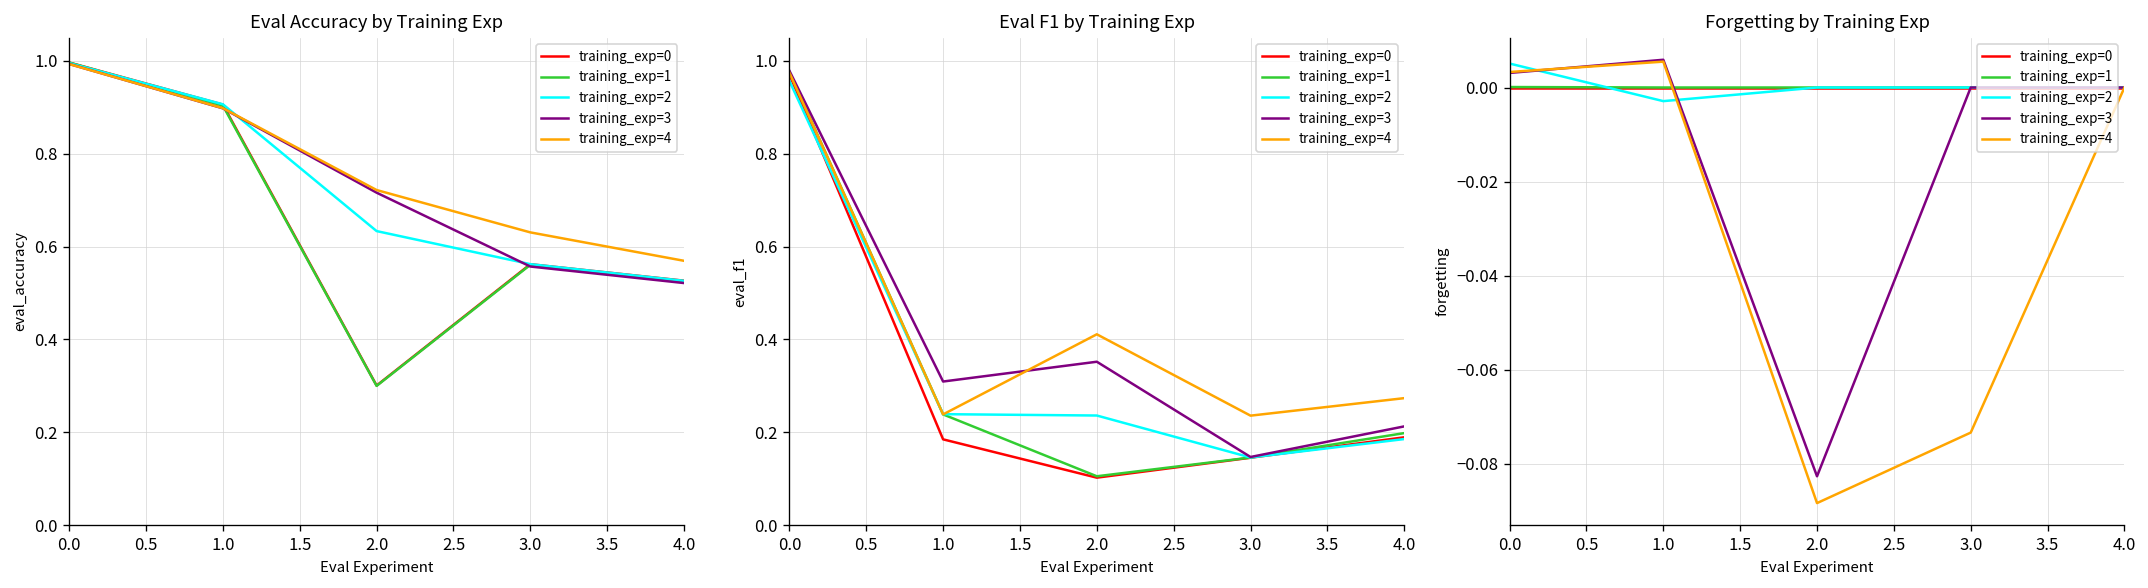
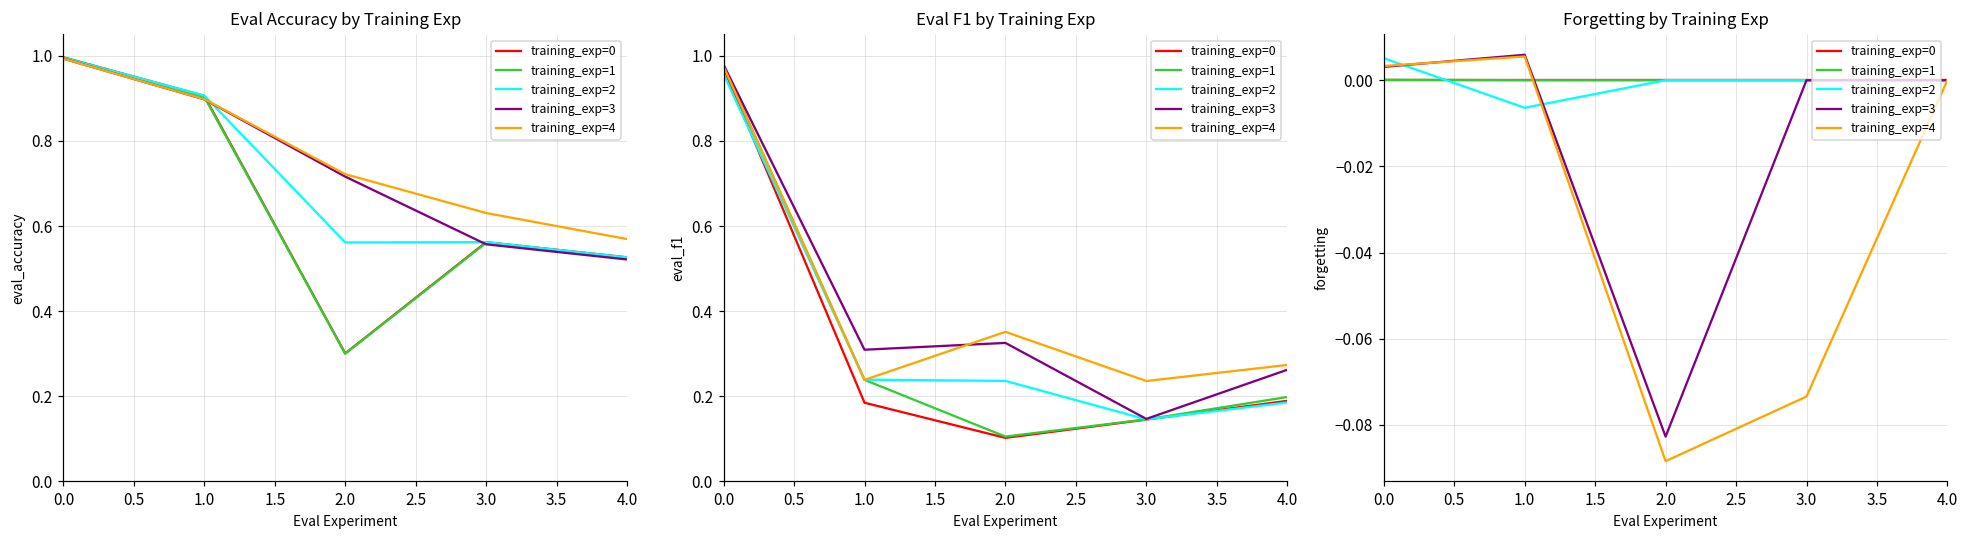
Eval Accuracy by Training Exp, training_exp=2, 2.0: 0.63 -> 0.56
Eval F1 by Training Exp, training_exp=3, 2.0: 0.35 -> 0.33
Eval F1 by Training Exp, training_exp=4, 2.0: 0.41 -> 0.35
Eval F1 by Training Exp, training_exp=3, 4.0: 0.21 -> 0.26
Forgetting by Training Exp, training_exp=2, 1.0: -0.003 -> -0.006
